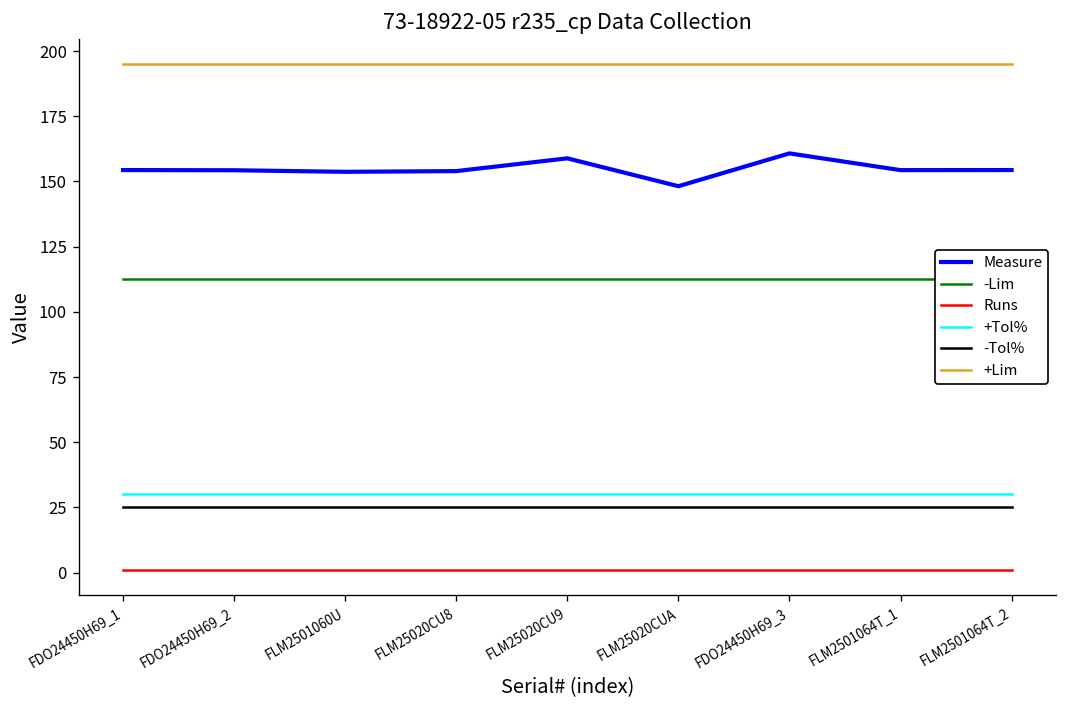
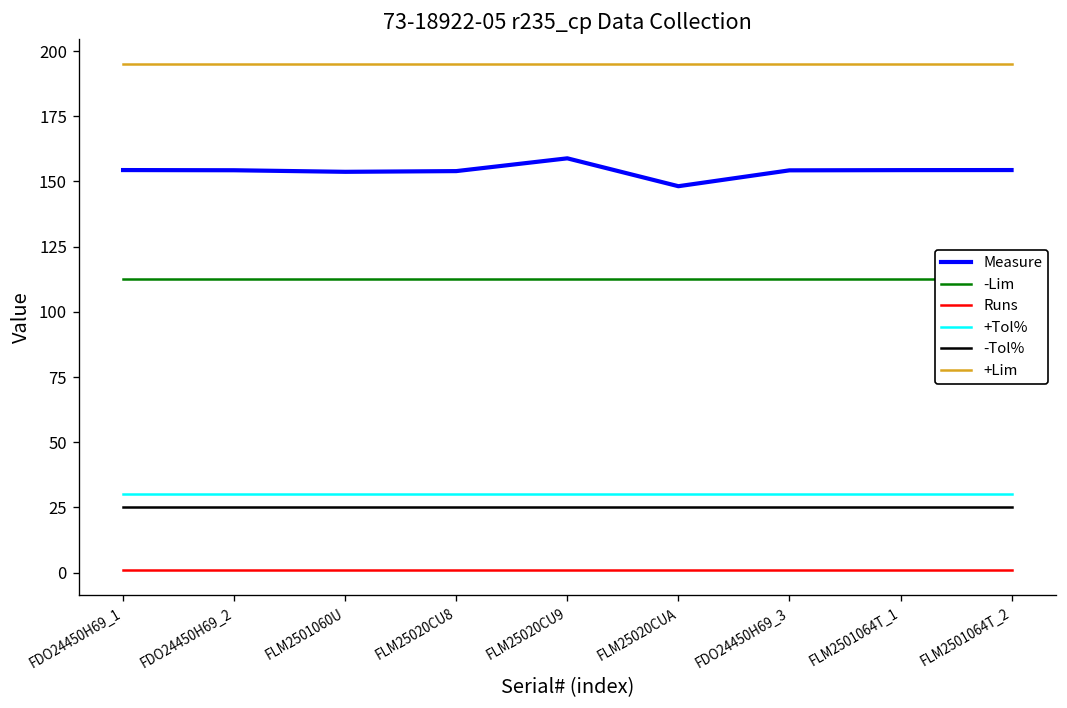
Measure, FDO24450H69_3: 161 -> 154
